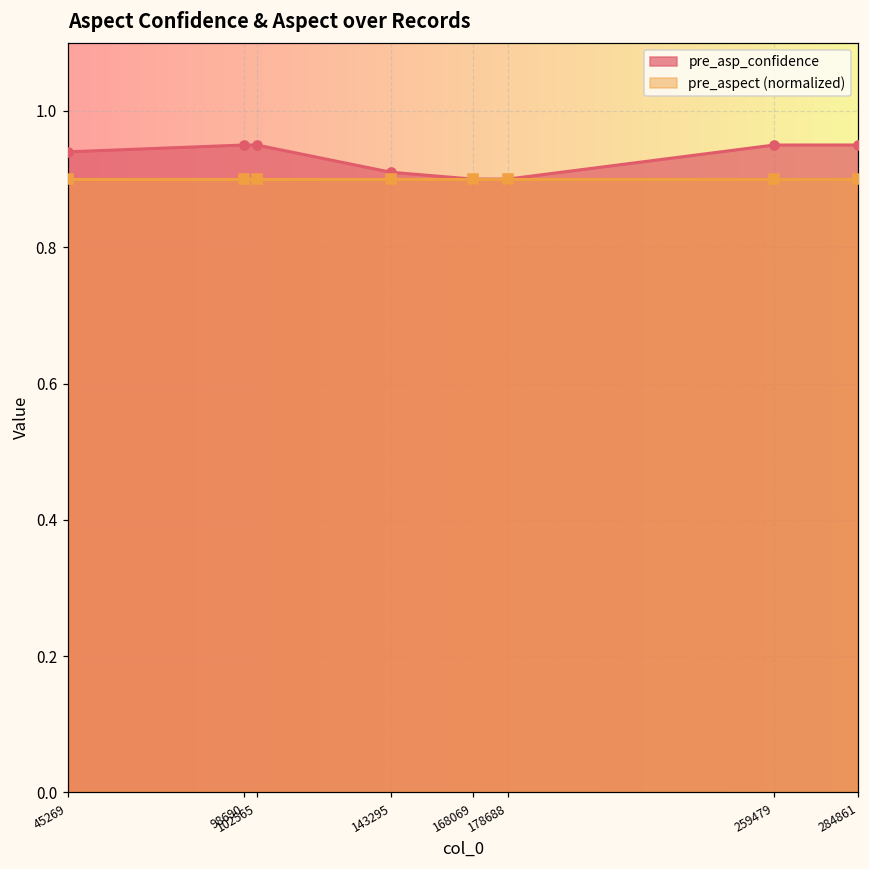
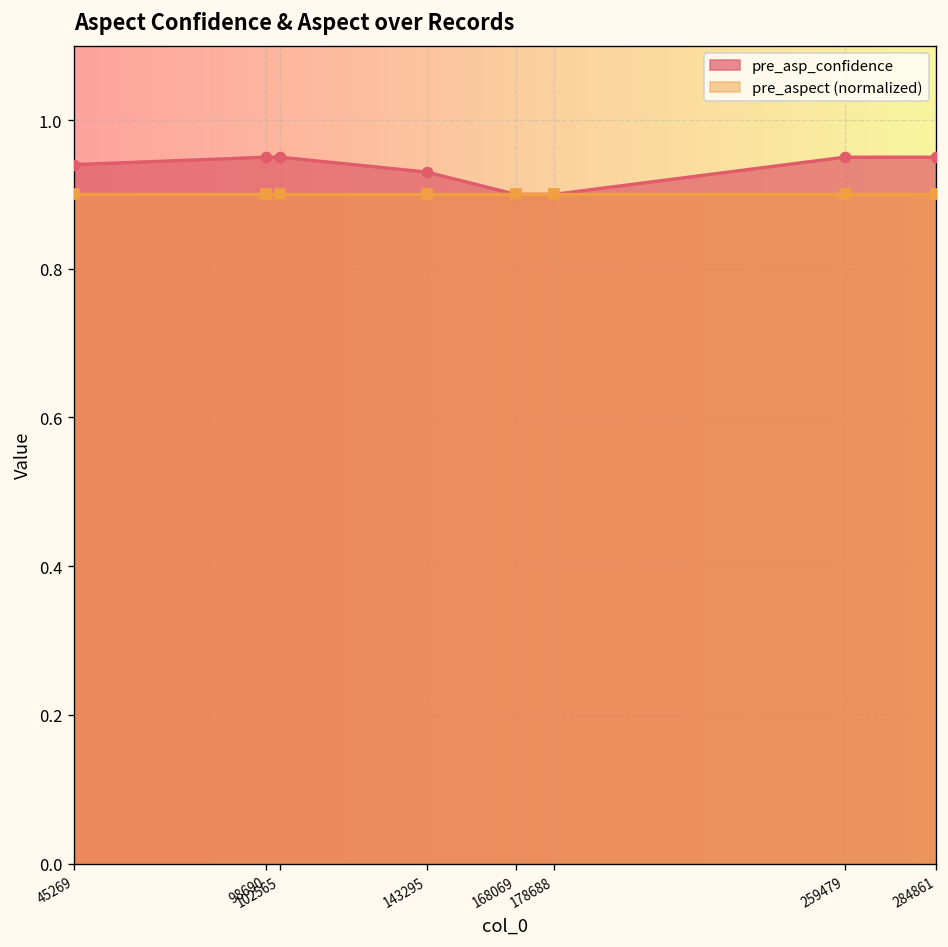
pre_asp_confidence, 143295: 0.91 -> 0.93
